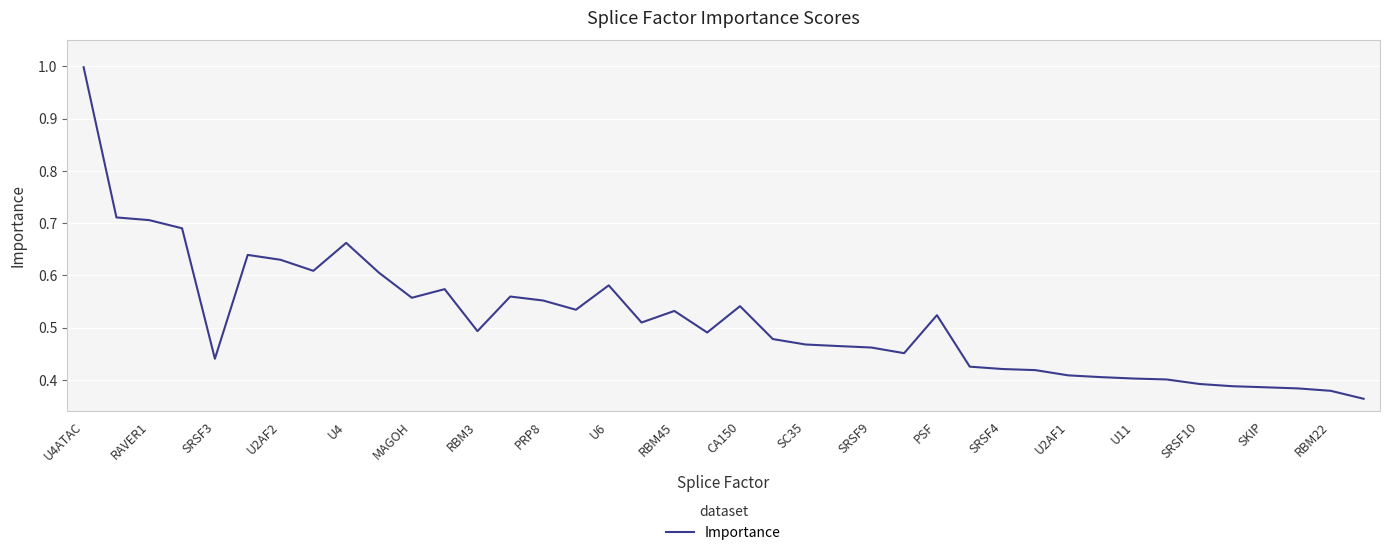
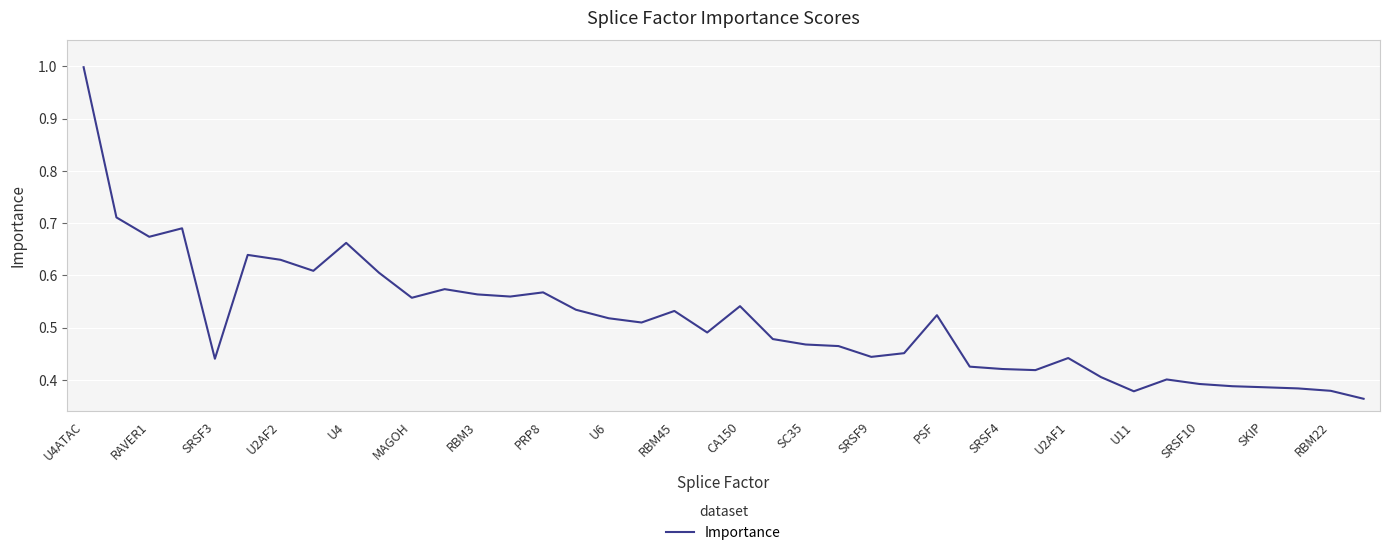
RAVER1: 0.71 -> 0.67
RBM3: 0.49 -> 0.56
PRP8: 0.55 -> 0.57
U6: 0.58 -> 0.52
SRSF9: 0.46 -> 0.44
U2AF1: 0.41 -> 0.44
U11: 0.40 -> 0.38
